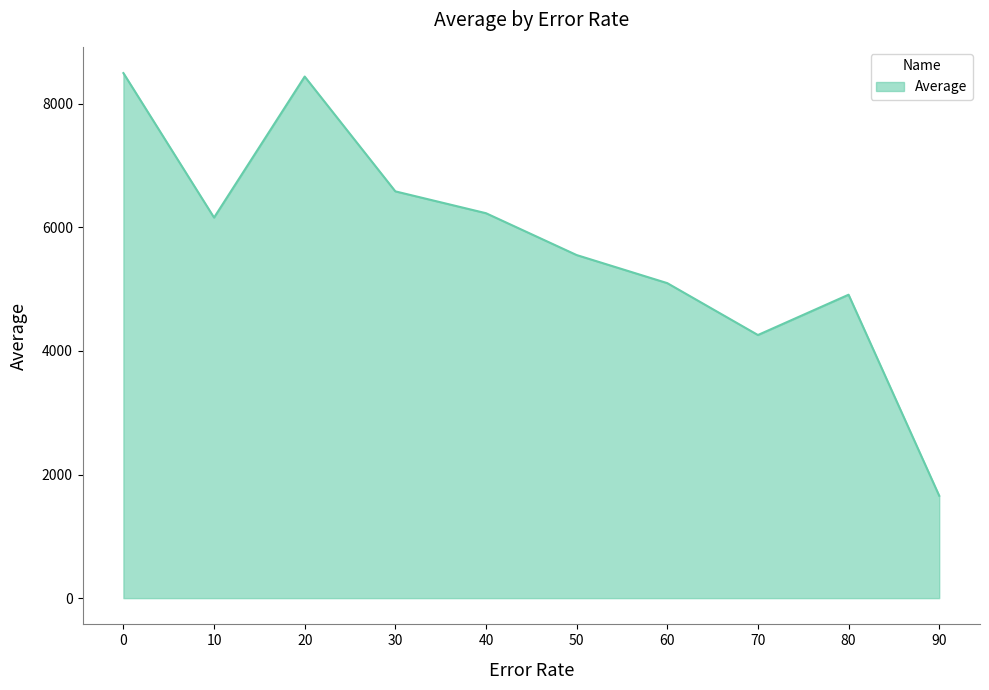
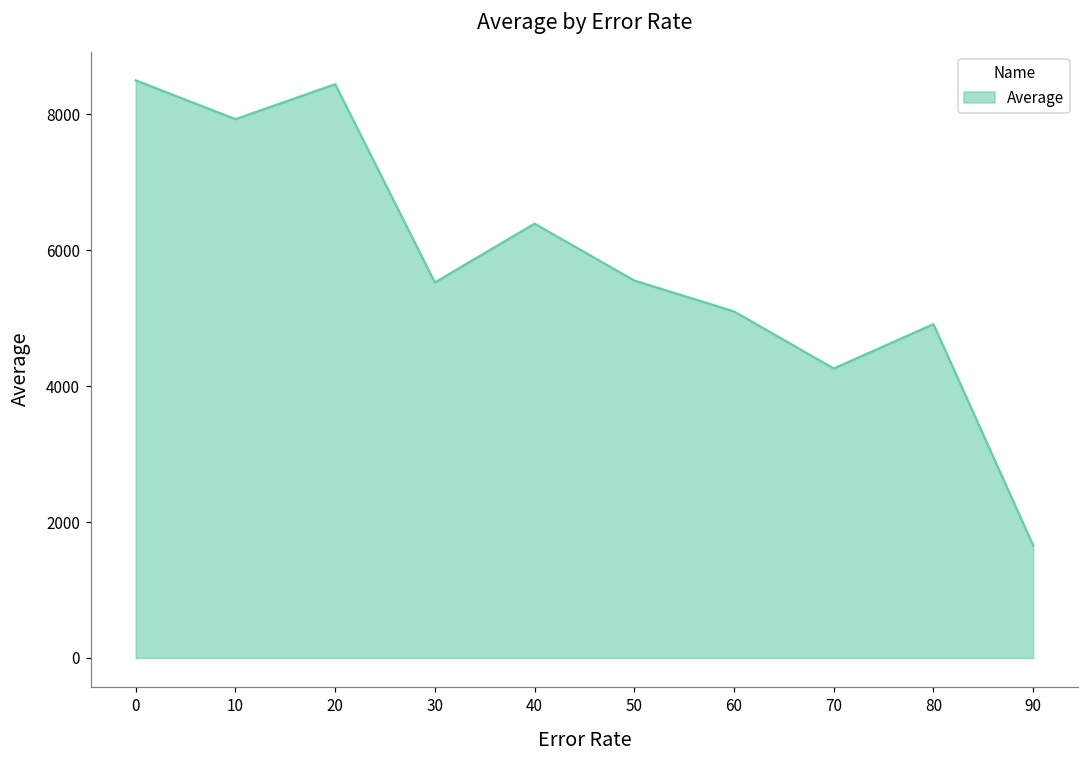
10: 6200 -> 7900
30: 6600 -> 5500
40: 6200 -> 6400
